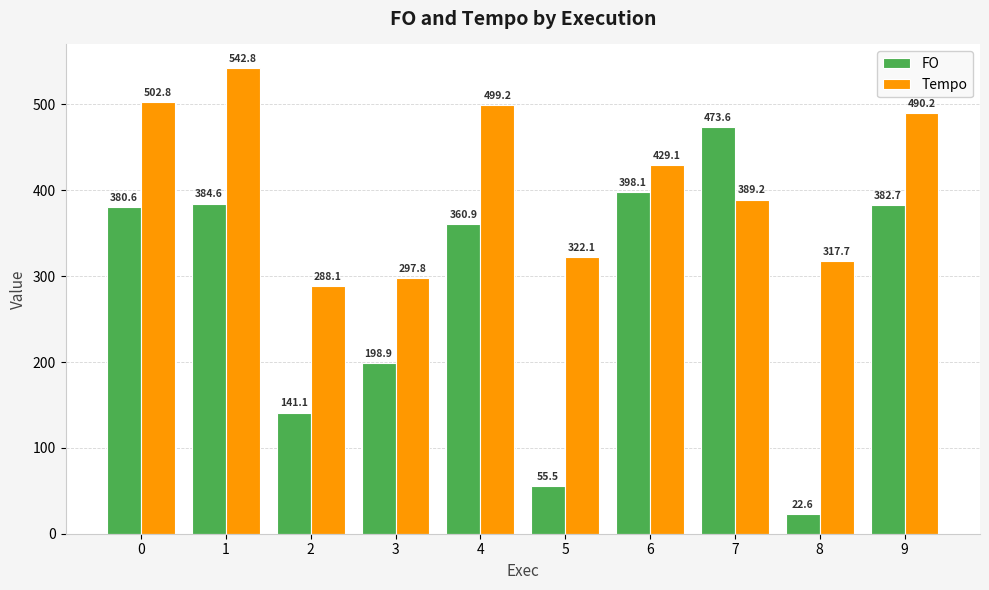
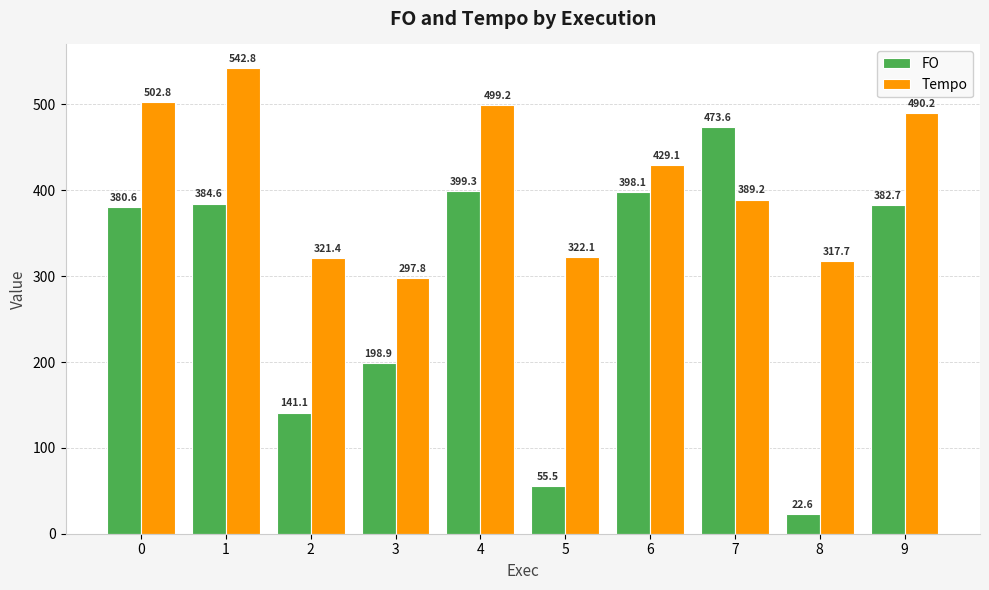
Tempo, 2: 288.1 -> 321.4
FO, 4: 360.9 -> 399.3
